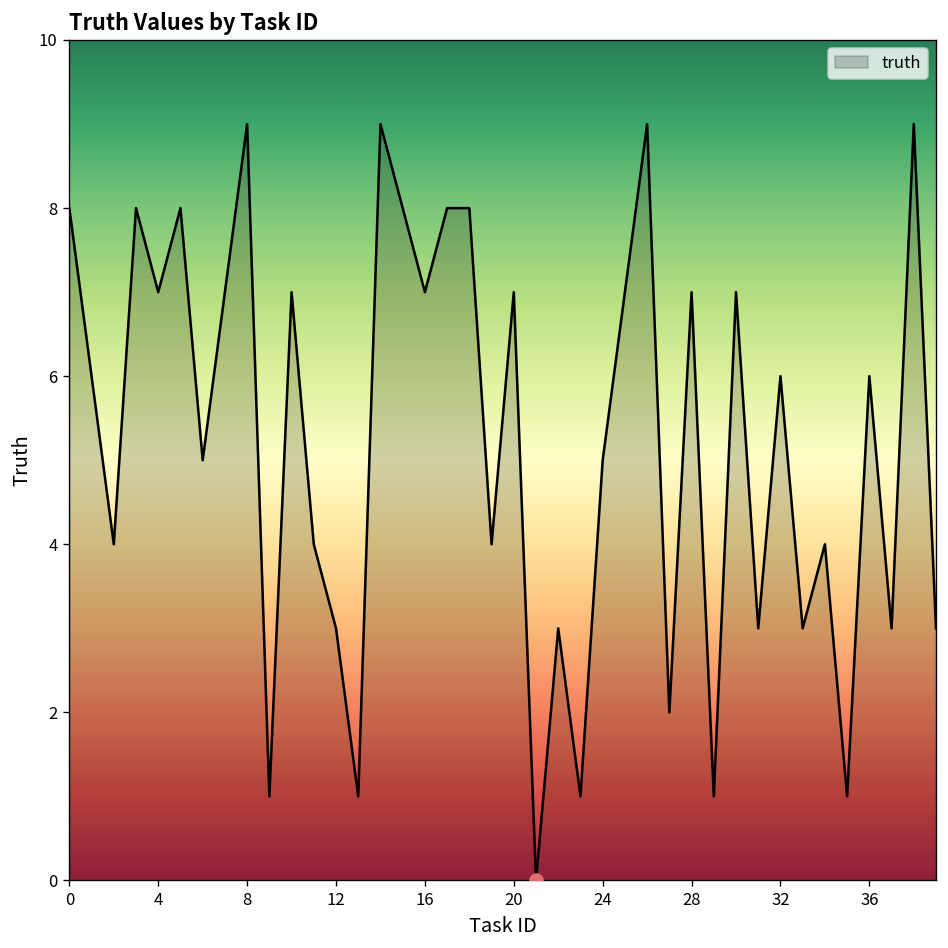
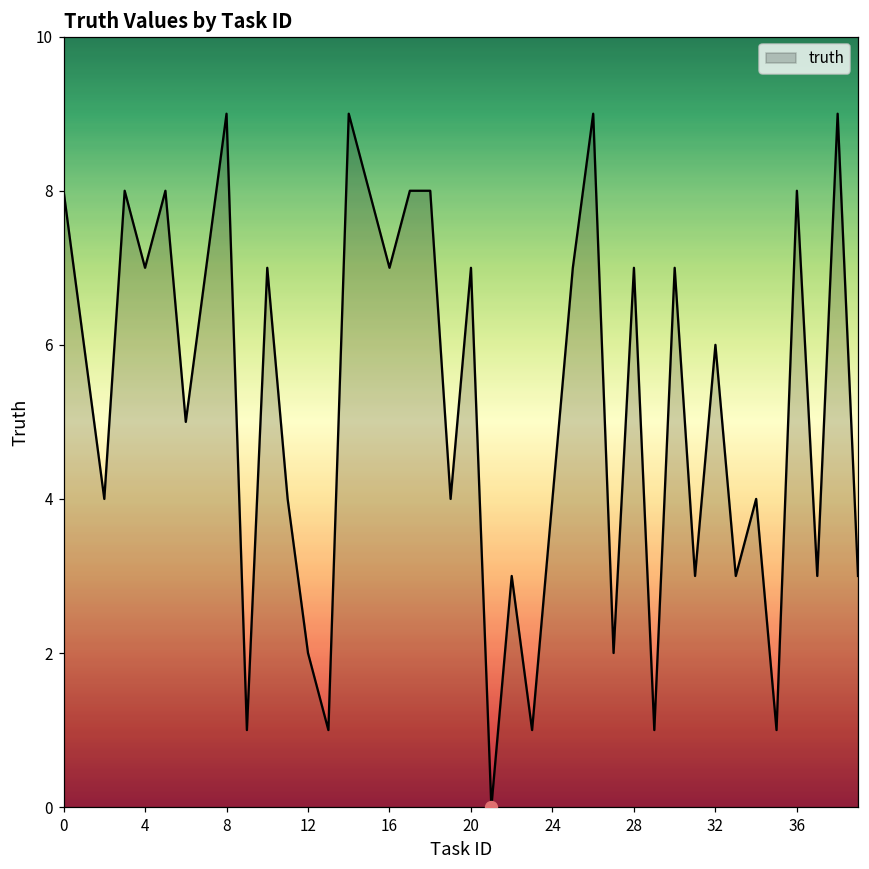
truth, 12: 3 -> 2
truth, 24: 5 -> 4
truth, 36: 6 -> 8
